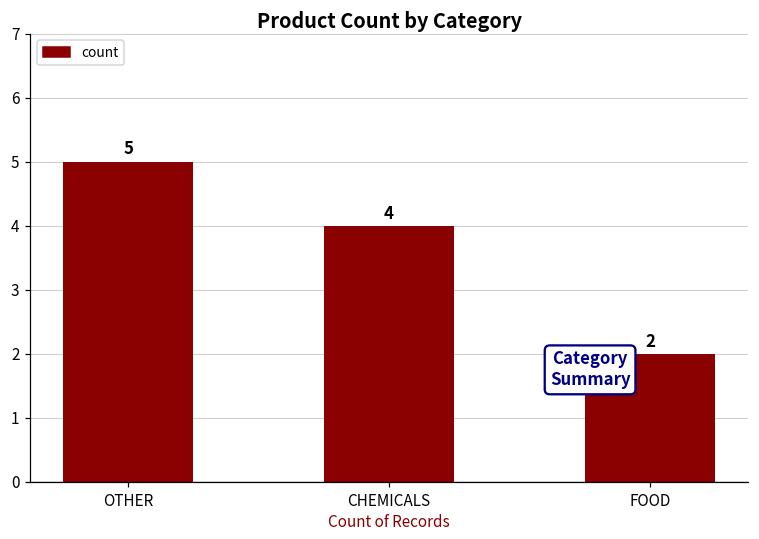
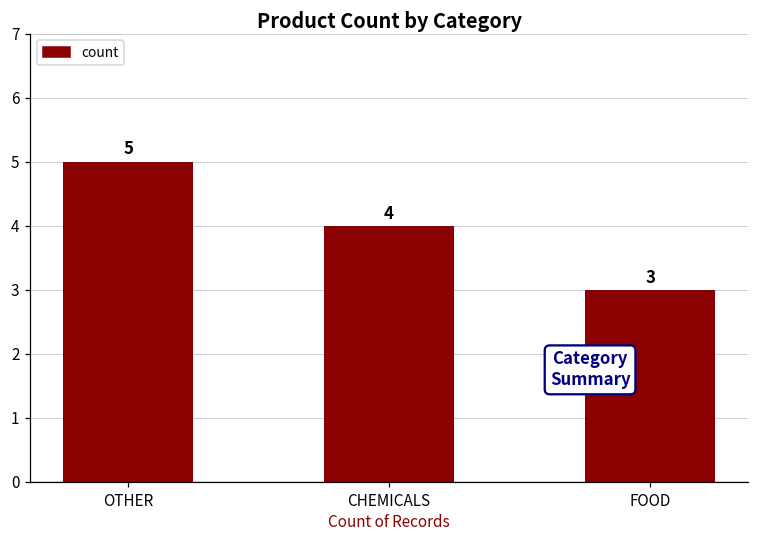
FOOD: 2 -> 3
